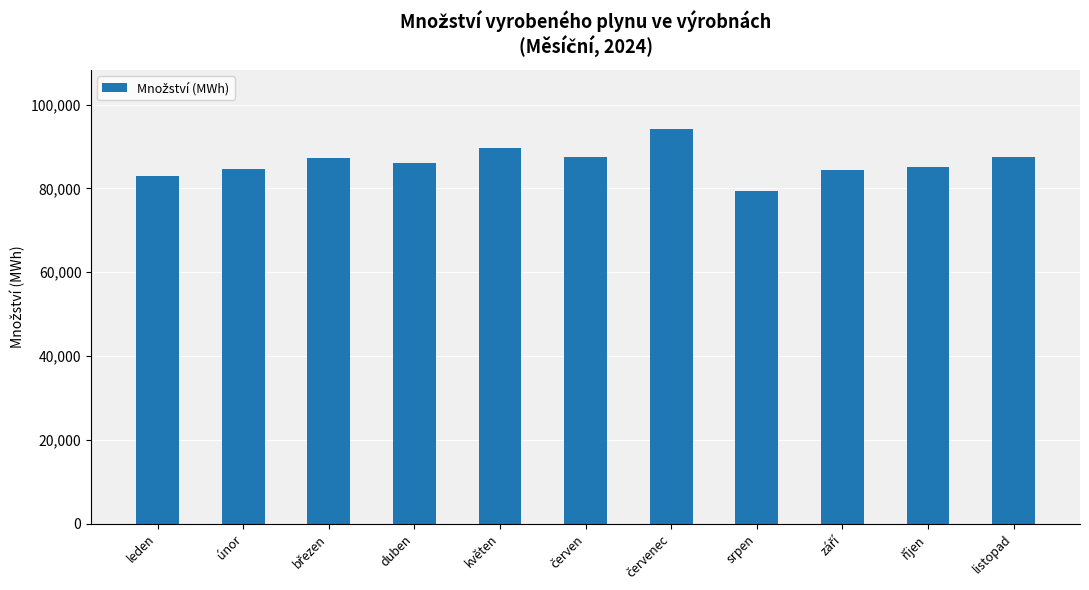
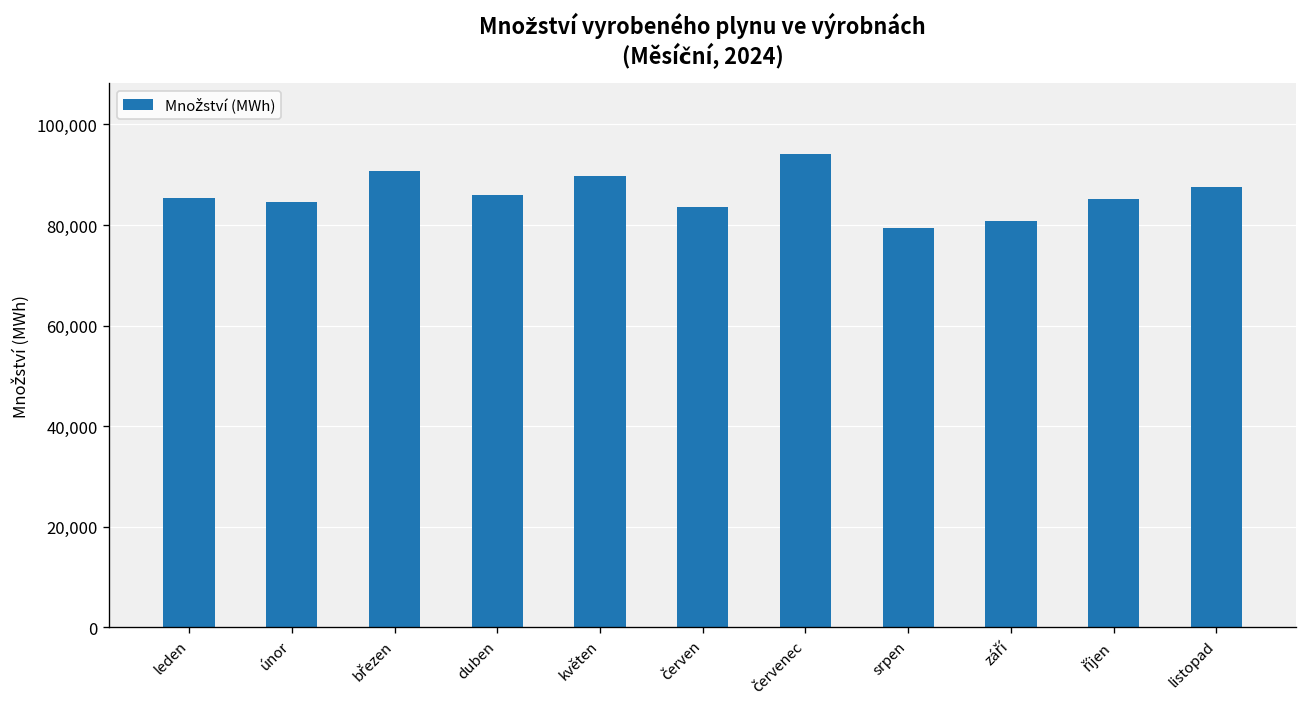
leden: 83,000 -> 85,000
březen: 87,000 -> 91,000
červen: 87,000 -> 84,000
září: 84,000 -> 81,000
